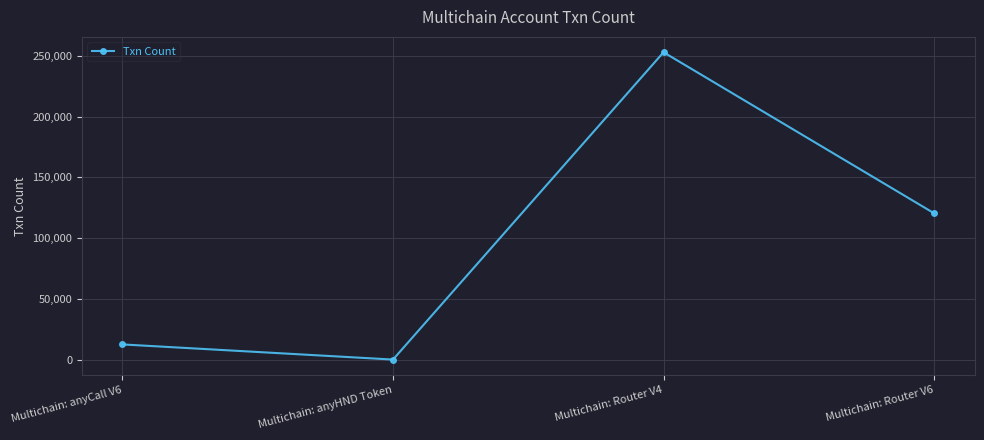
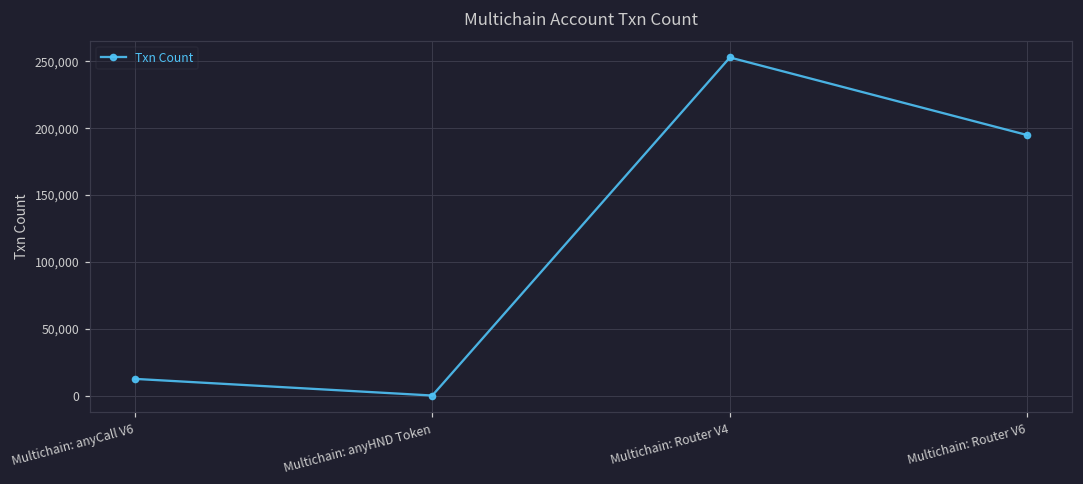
Multichain: Router V6: 120,000 -> 195,000
